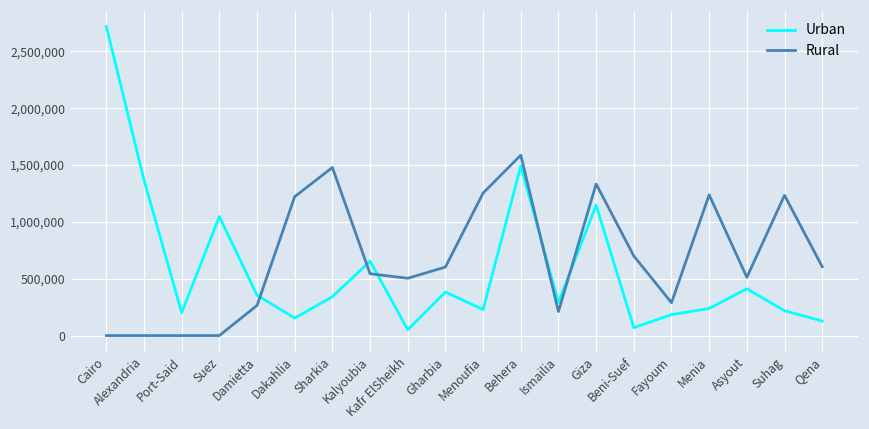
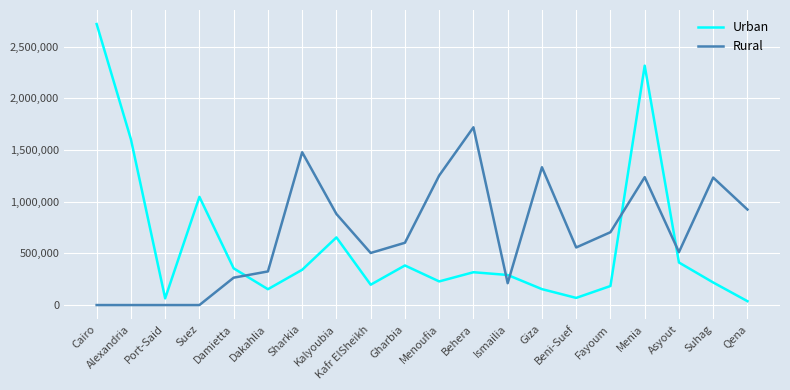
Urban, Alexandria: 1,370,000 -> 1,600,000
Urban, Port-Said: 200,000 -> 60,000
Rural, Dakahlia: 1,220,000 -> 330,000
Rural, Kalyoubia: 540,000 -> 880,000
Urban, Kafr ElSheikh: 50,000 -> 200,000
Urban, Behera: 1,490,000 -> 320,000
Rural, Behera: 1,590,000 -> 1,720,000
Urban, Giza: 1,150,000 -> 150,000
Rural, Beni-Suef: 700,000 -> 560,000
Rural, Fayoum: 290,000 -> 700,000
Urban, Menia: 240,000 -> 2,320,000
Urban, Qena: 130,000 -> 40,000
Rural, Qena: 610,000 -> 920,000
